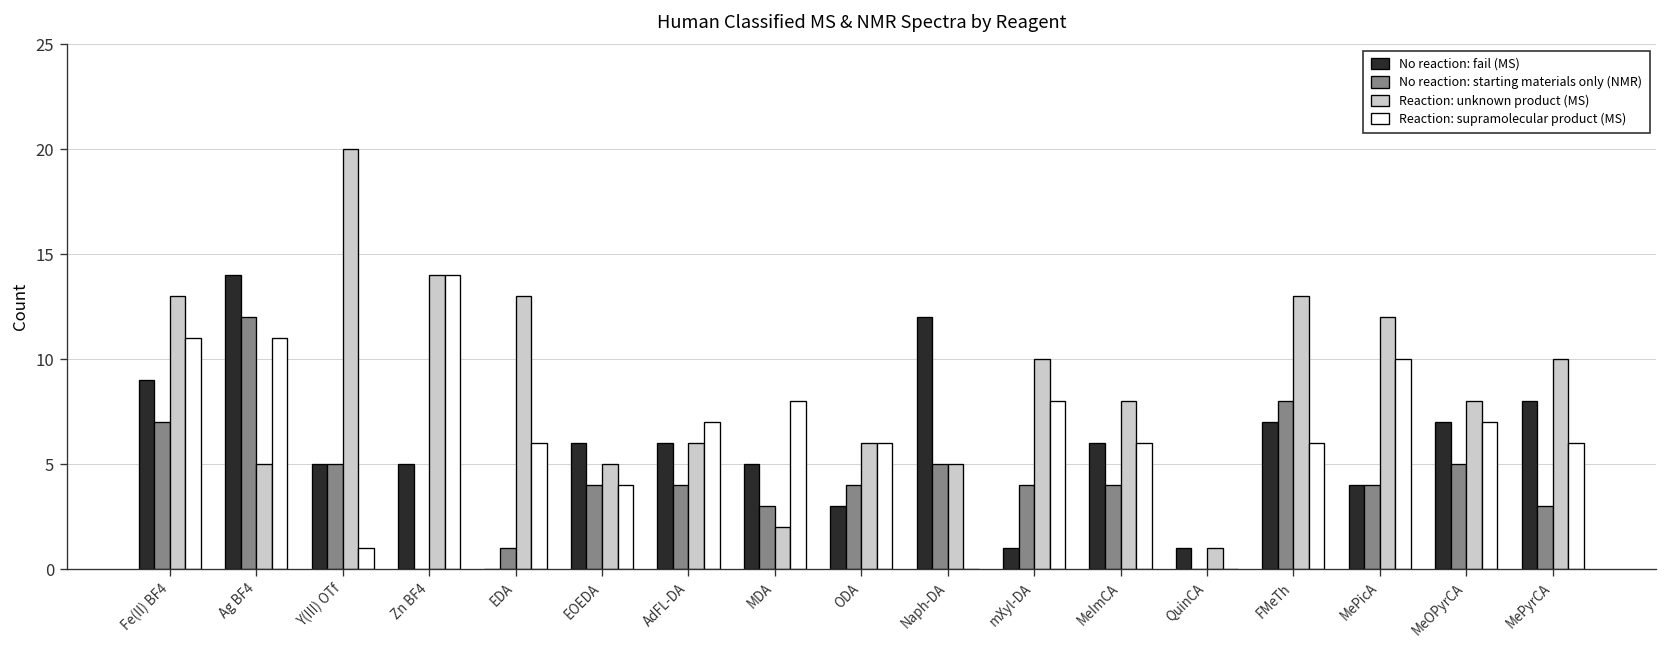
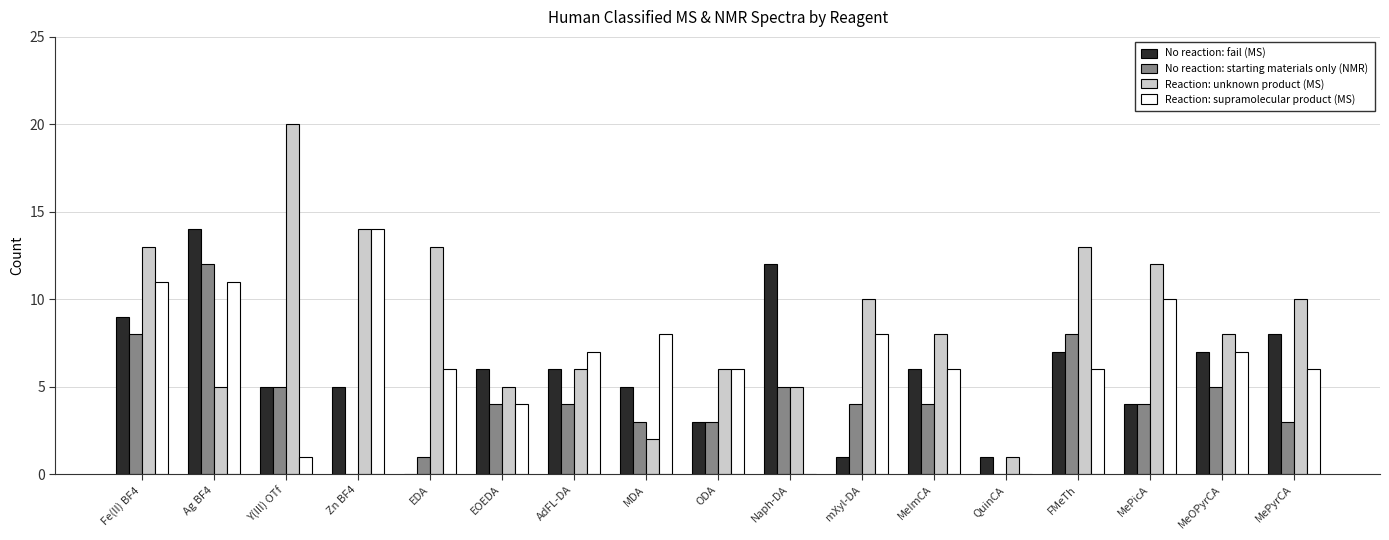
No reaction: starting materials only (NMR), Fe(II) BF4: 7 -> 8
No reaction: starting materials only (NMR), ODA: 4 -> 3
